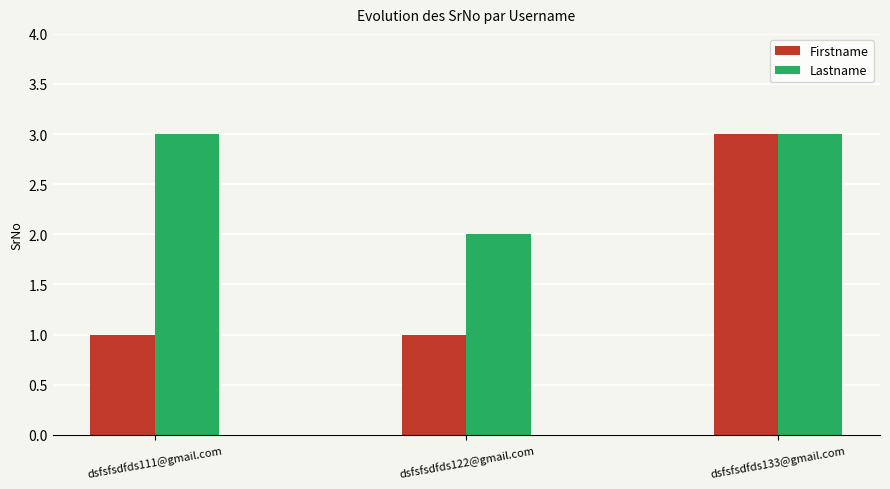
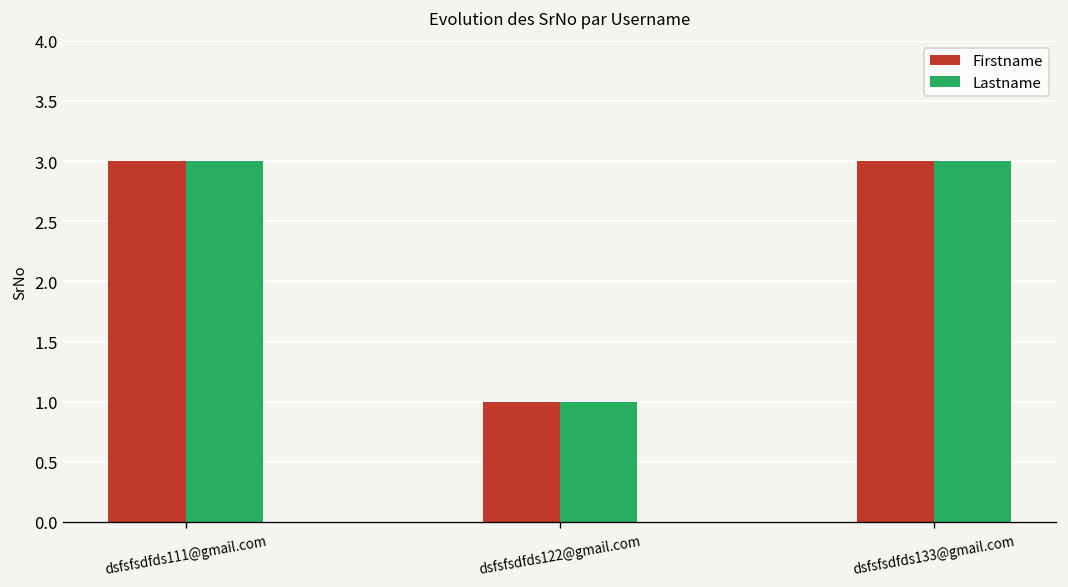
Firstname, dsfsfsdfds111@gmail.com: 1 -> 3
Lastname, dsfsfsdfds122@gmail.com: 2 -> 1
